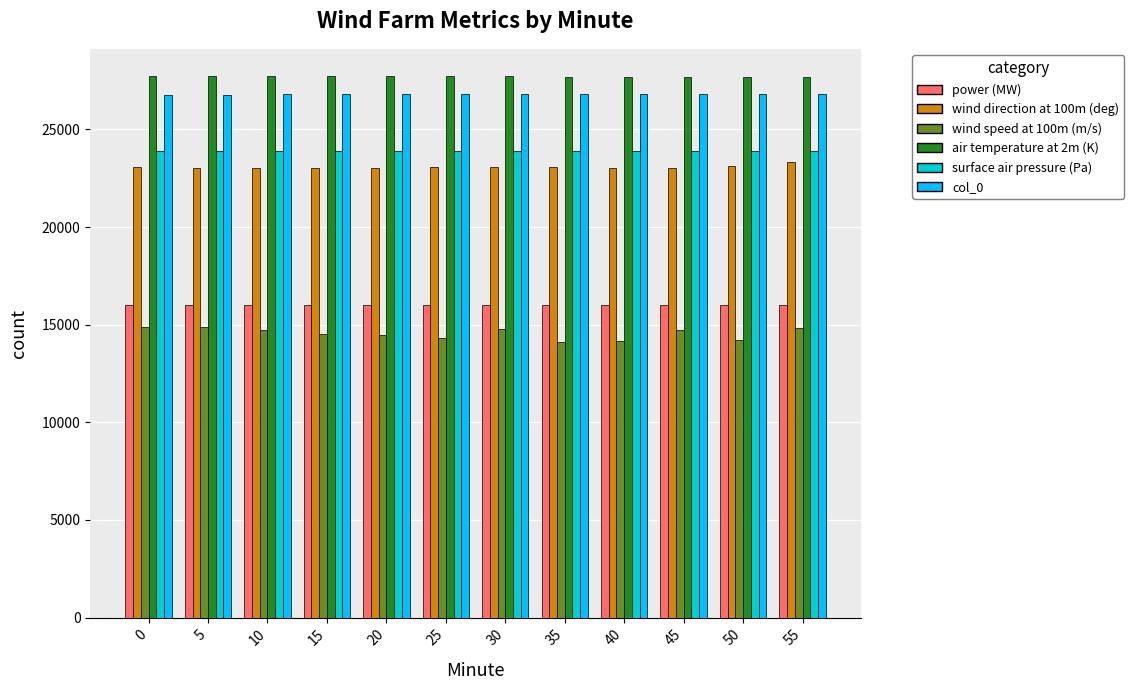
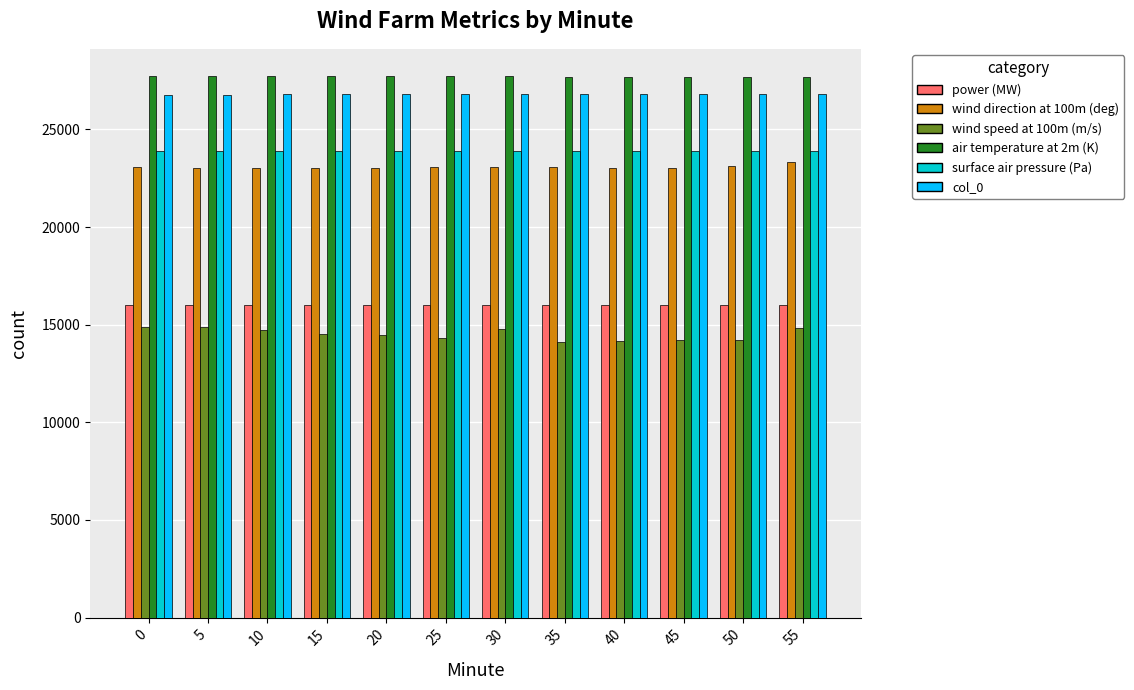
wind speed at 100m (m/s), 45: 14700 -> 14200
